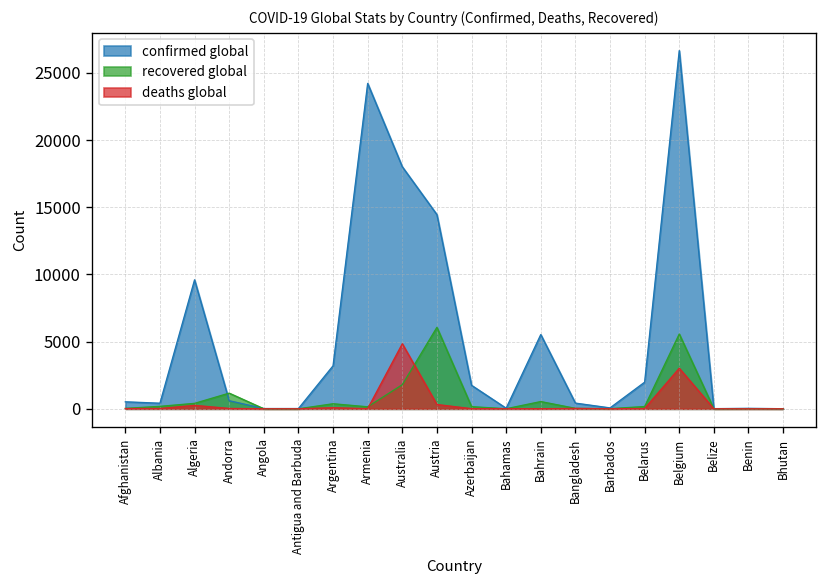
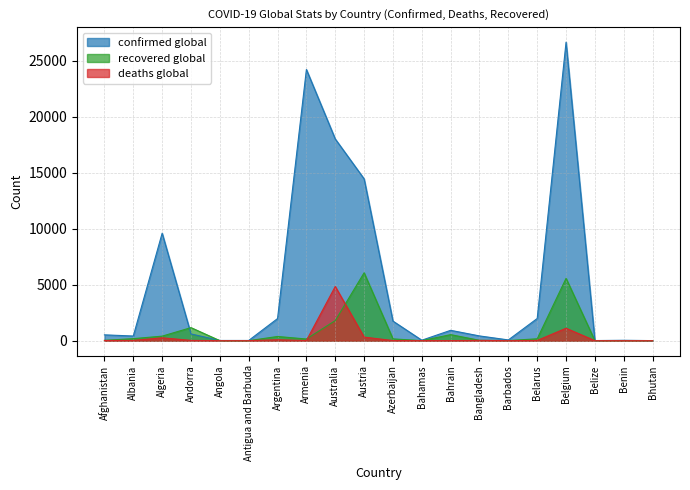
confirmed global, Argentina: 3200 -> 2000
confirmed global, Bahrain: 5500 -> 900
deaths global, Belgium: 3000 -> 1100
